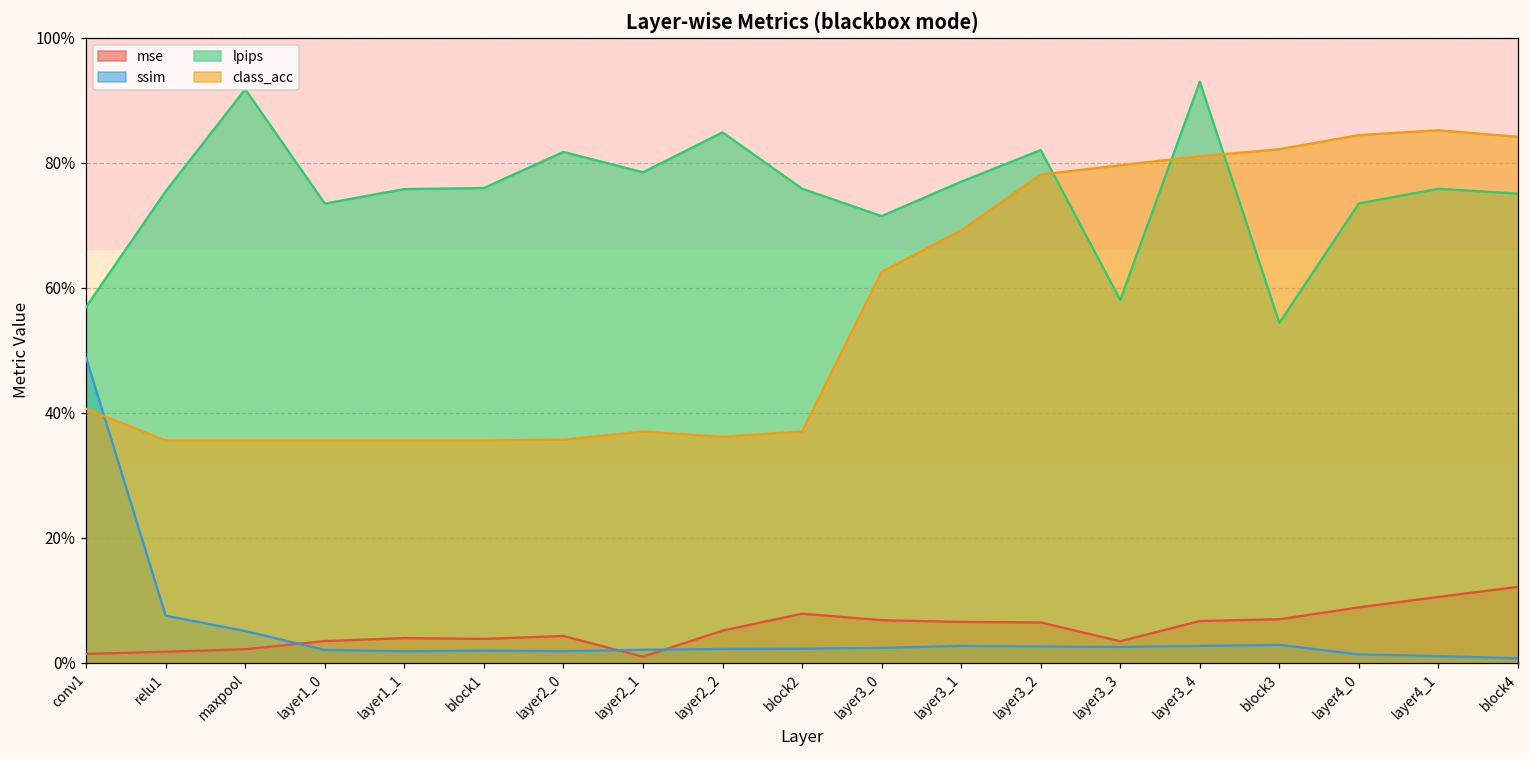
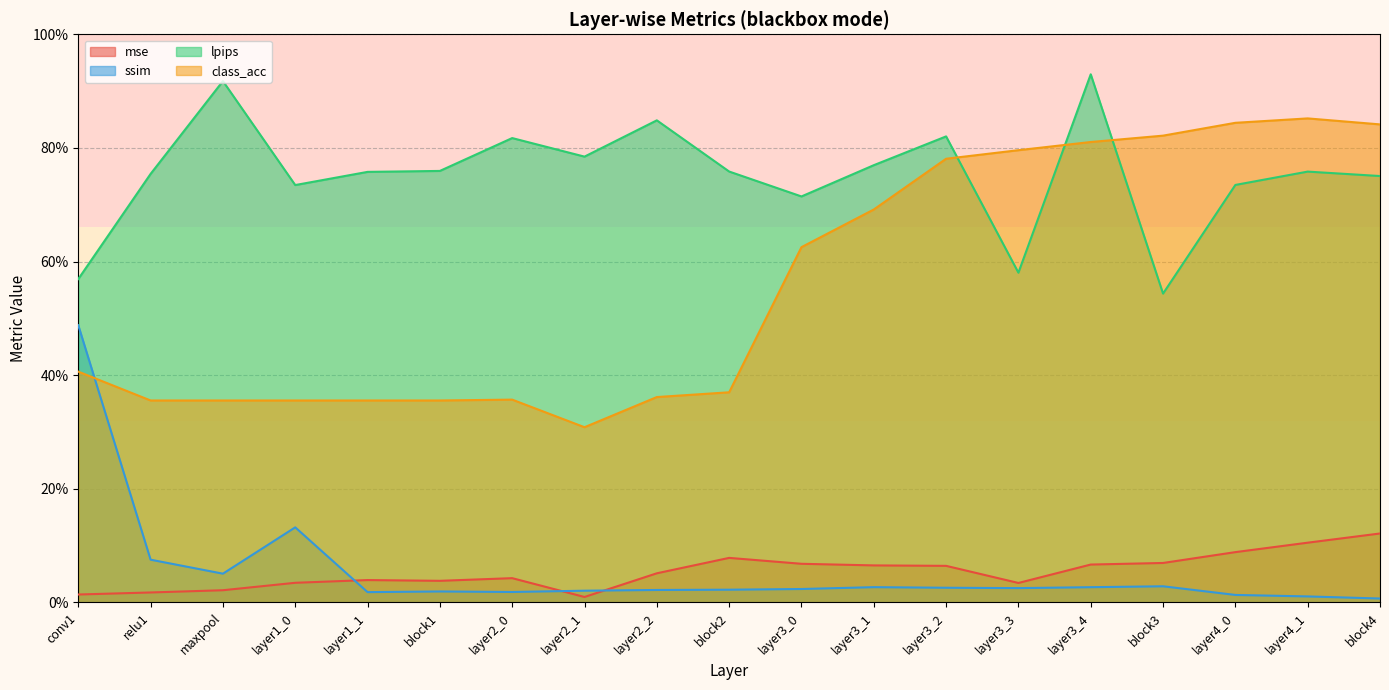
ssim, layer1_0: 2% -> 13%
class_acc, layer2_1: 37% -> 31%
